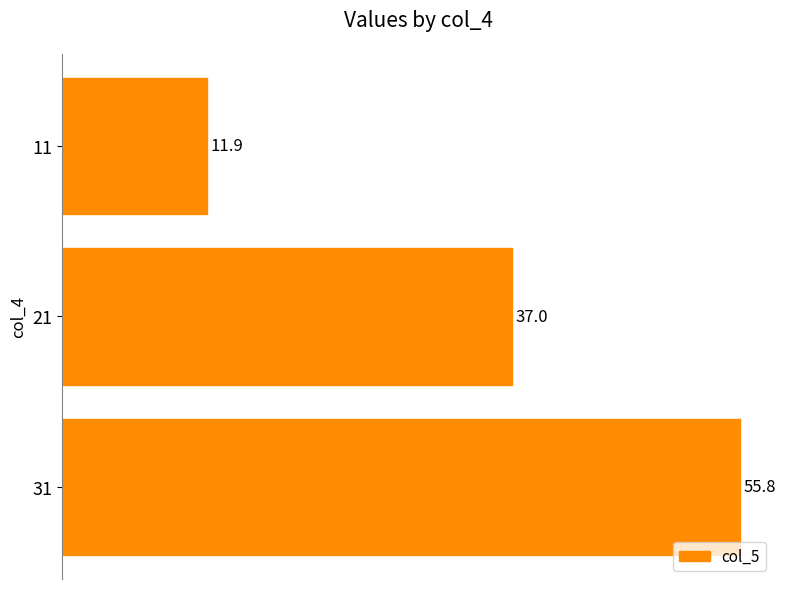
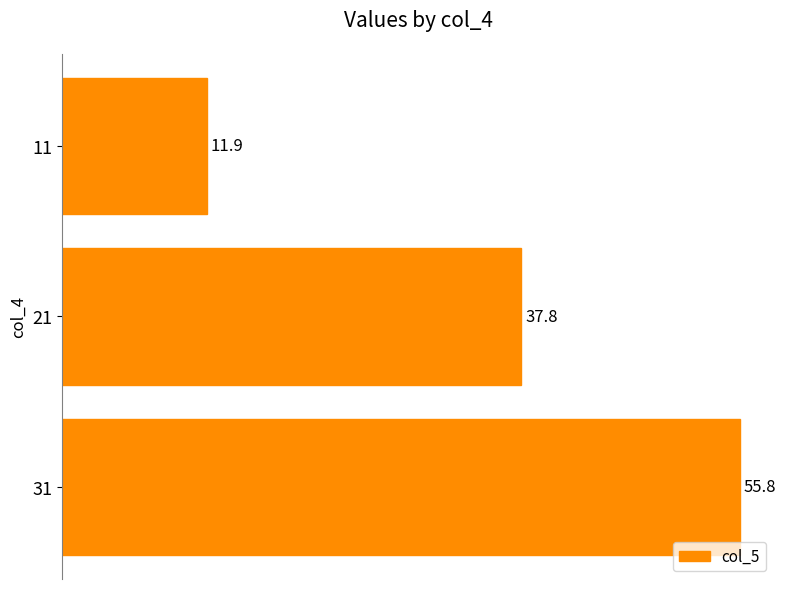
21: 37.0 -> 37.8
